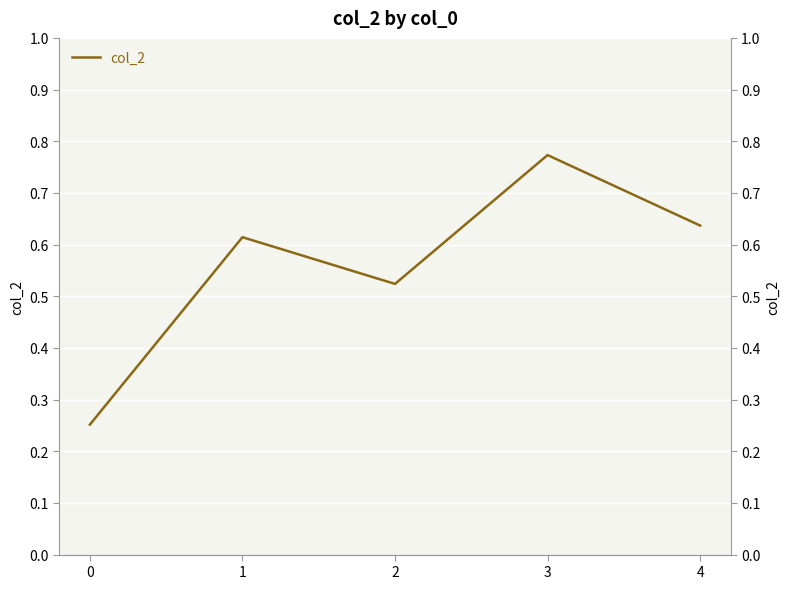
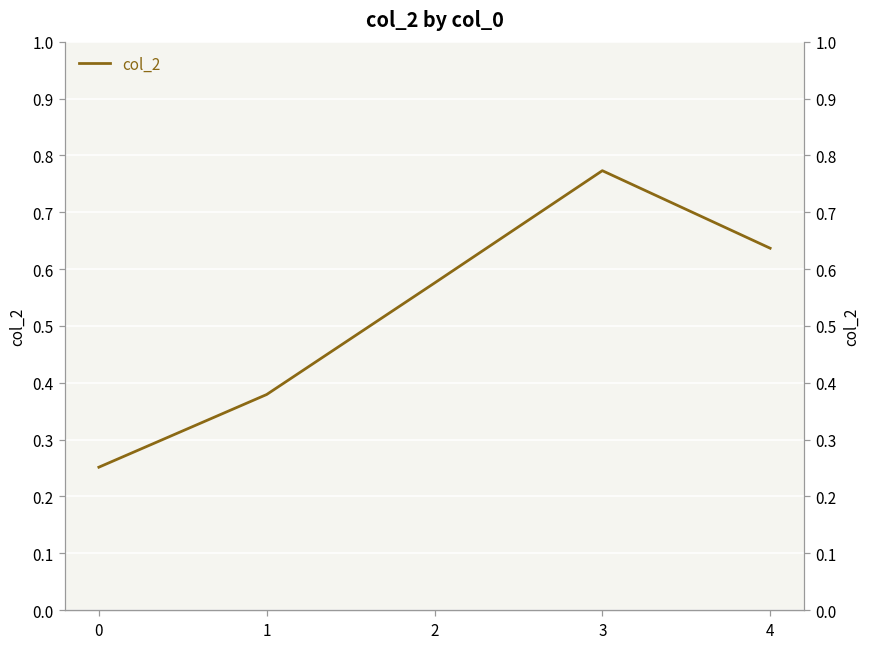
1: 0.61 -> 0.38
2: 0.52 -> 0.58
